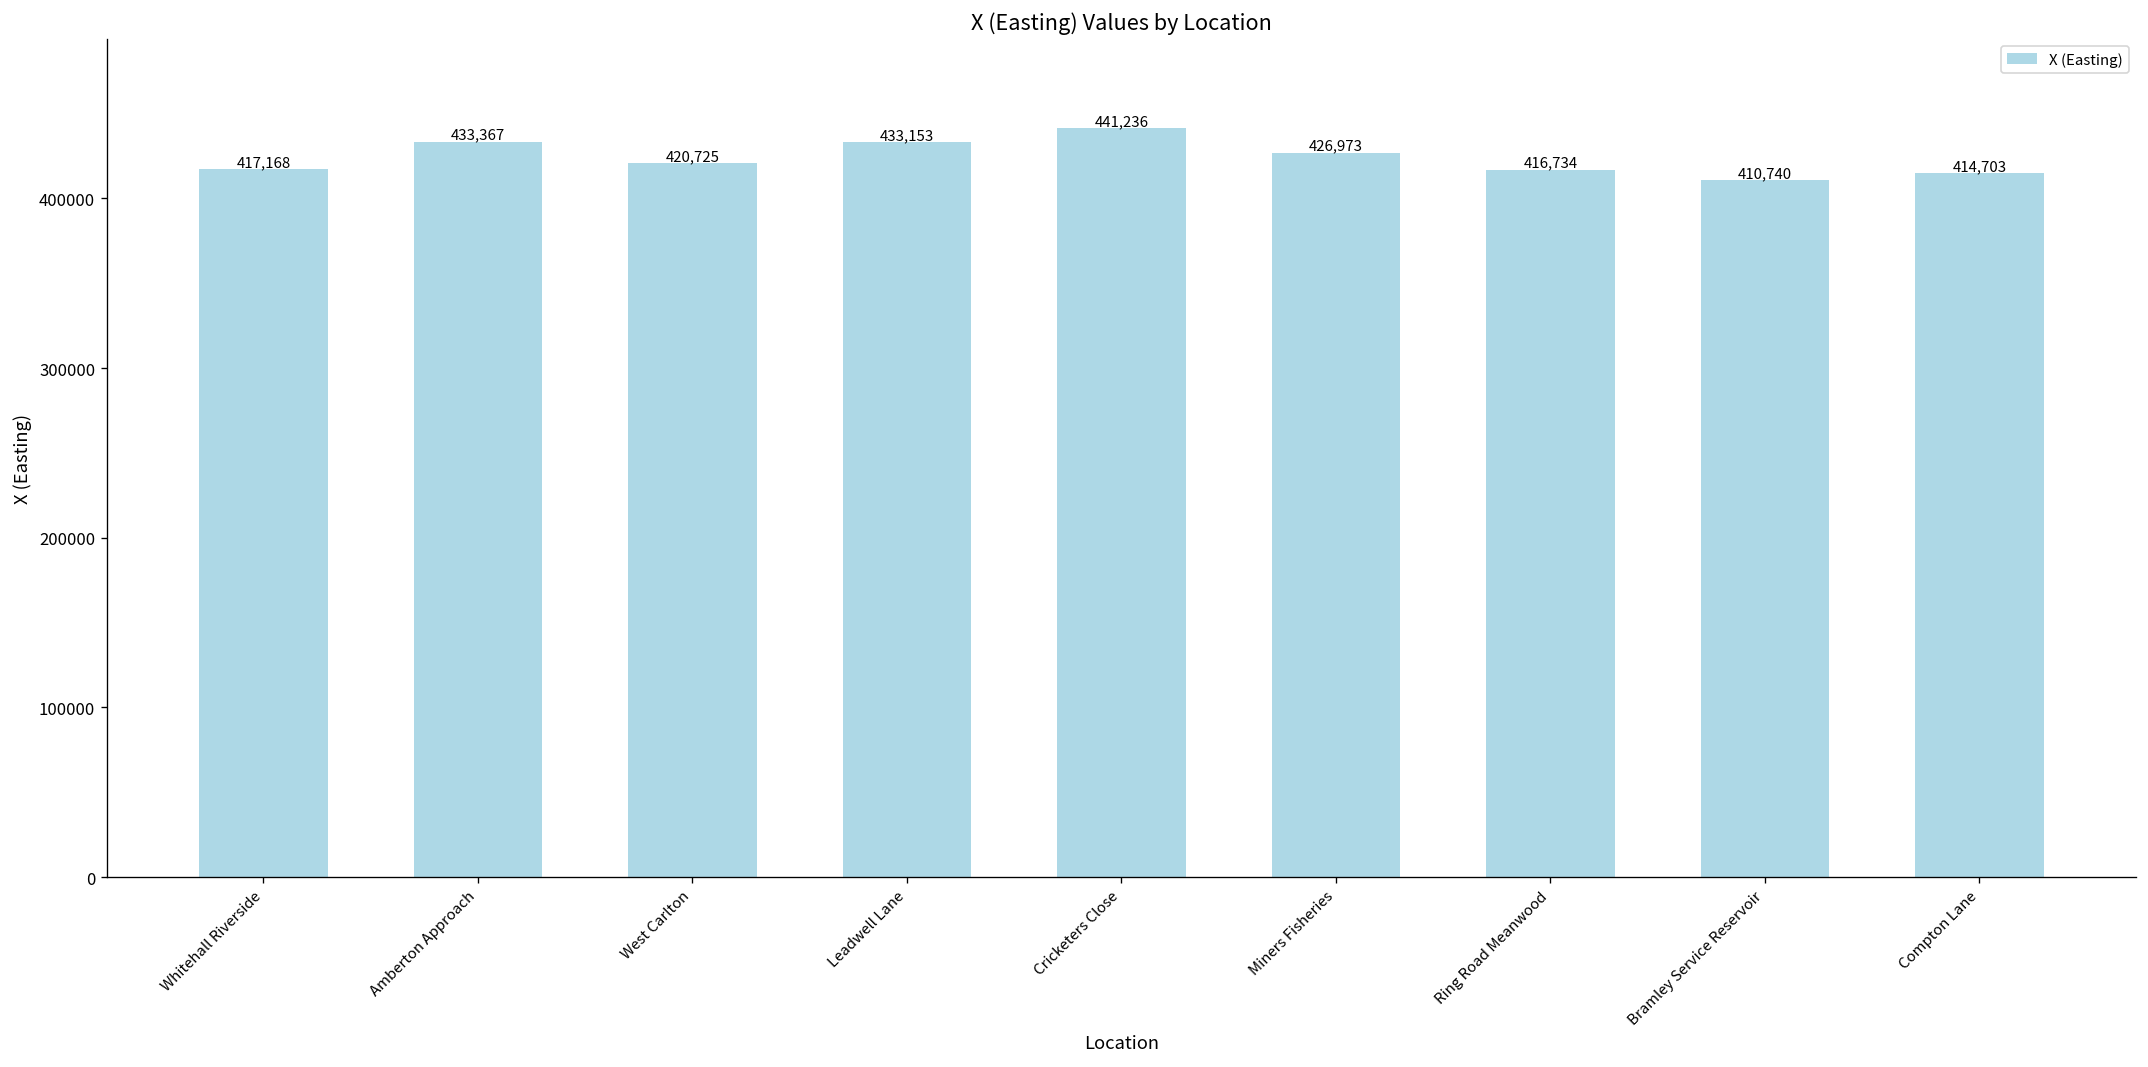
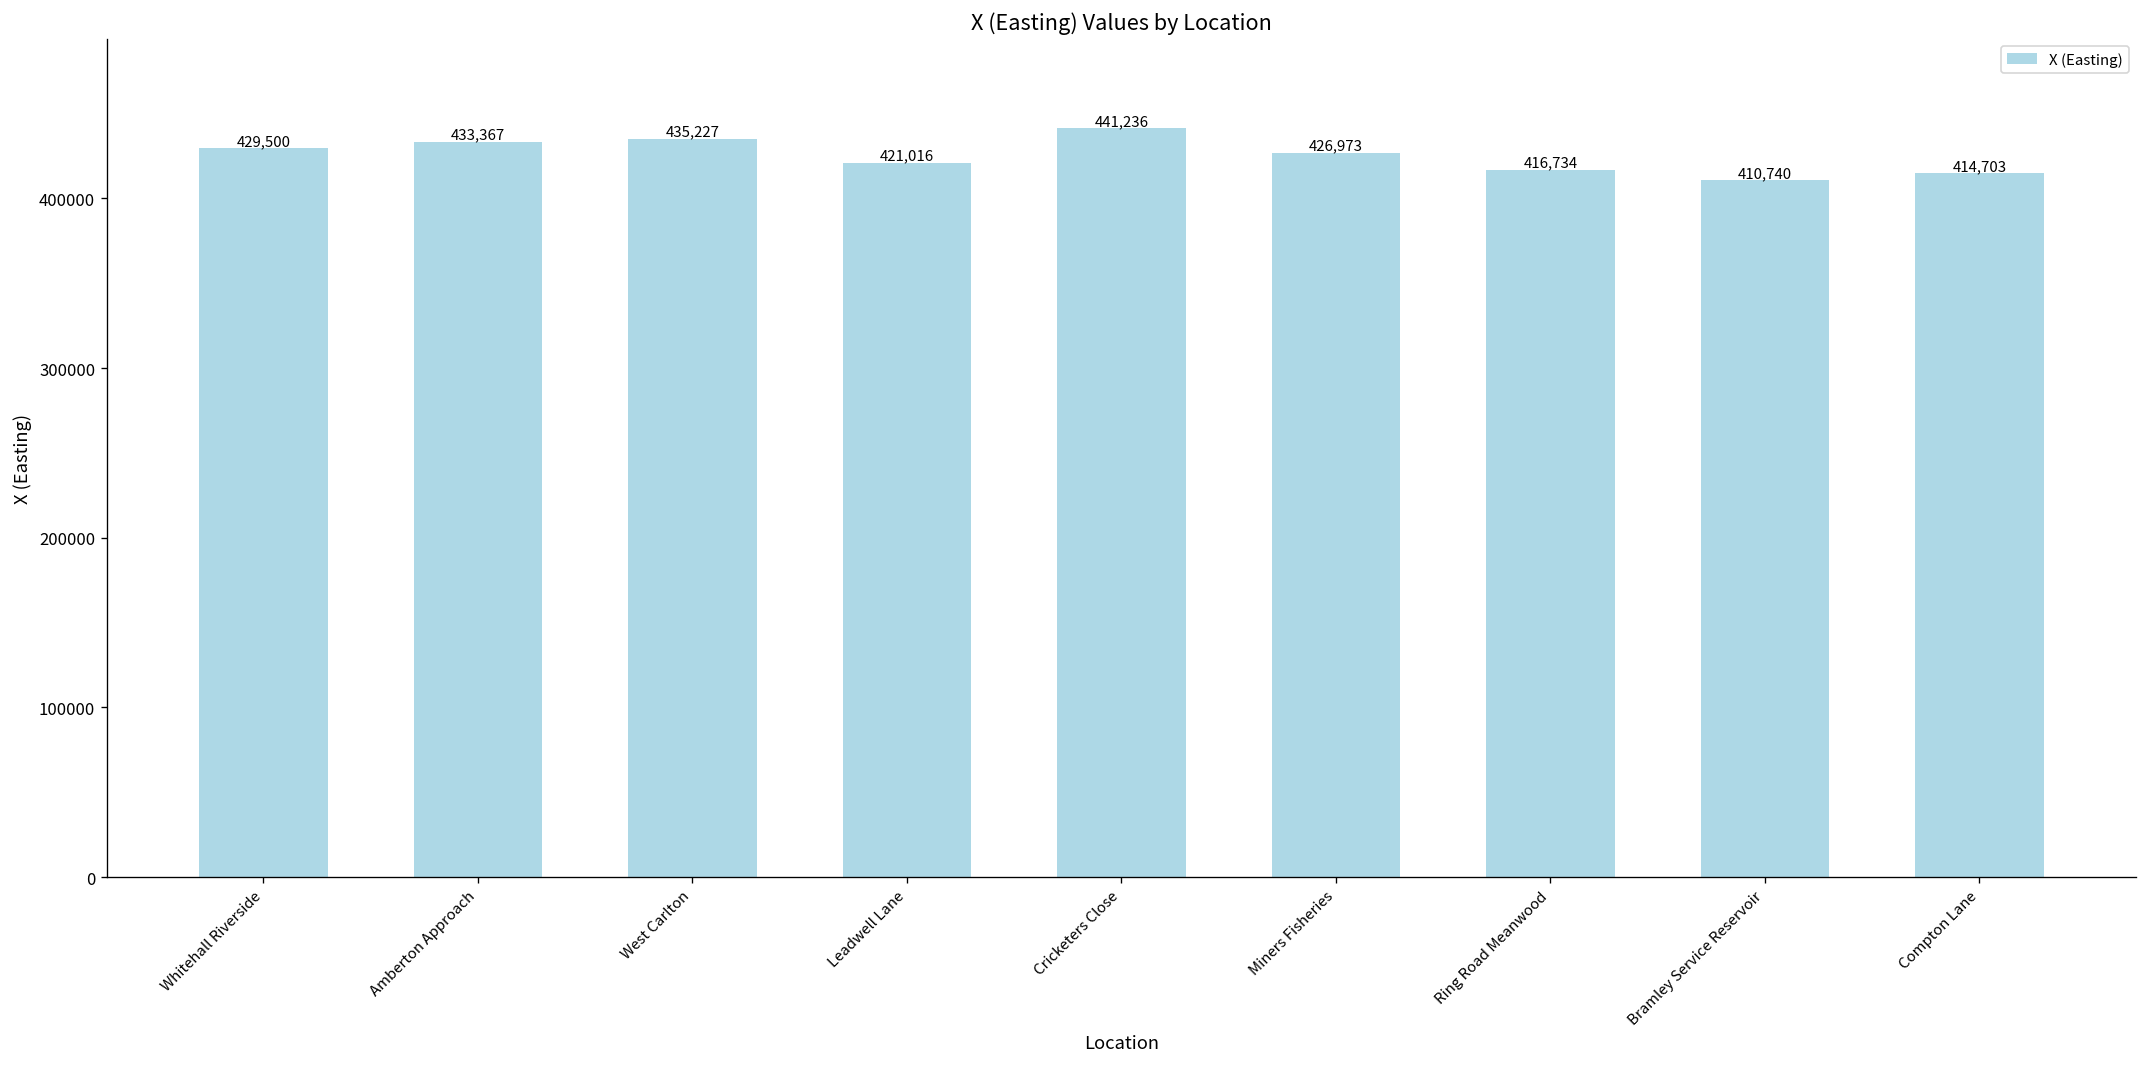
Whitehall Riverside: 417,168 -> 429,500
West Carlton: 420,725 -> 435,227
Leadwell Lane: 433,153 -> 421,016
